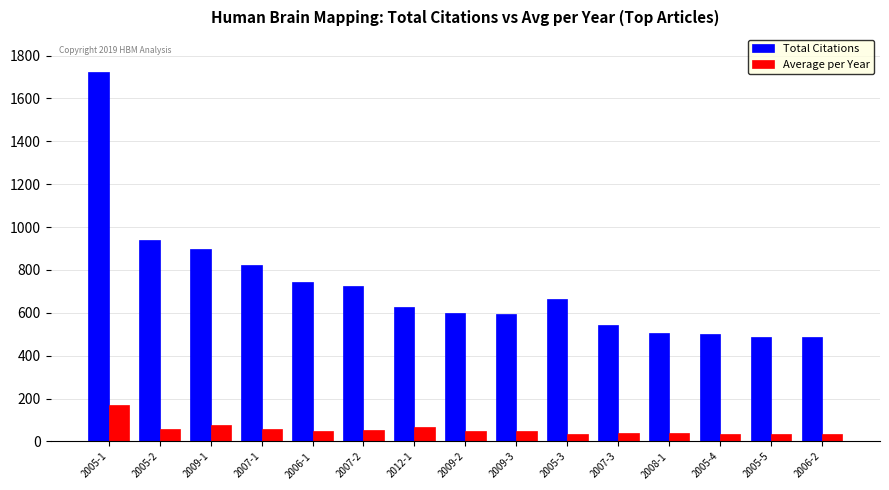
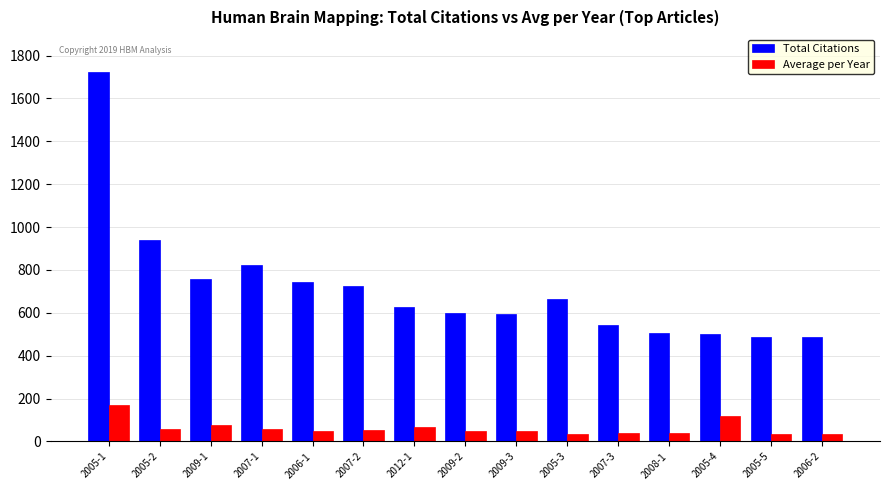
Total Citations, 2009-1: 900 -> 760
Average per Year, 2005-4: 40 -> 120
